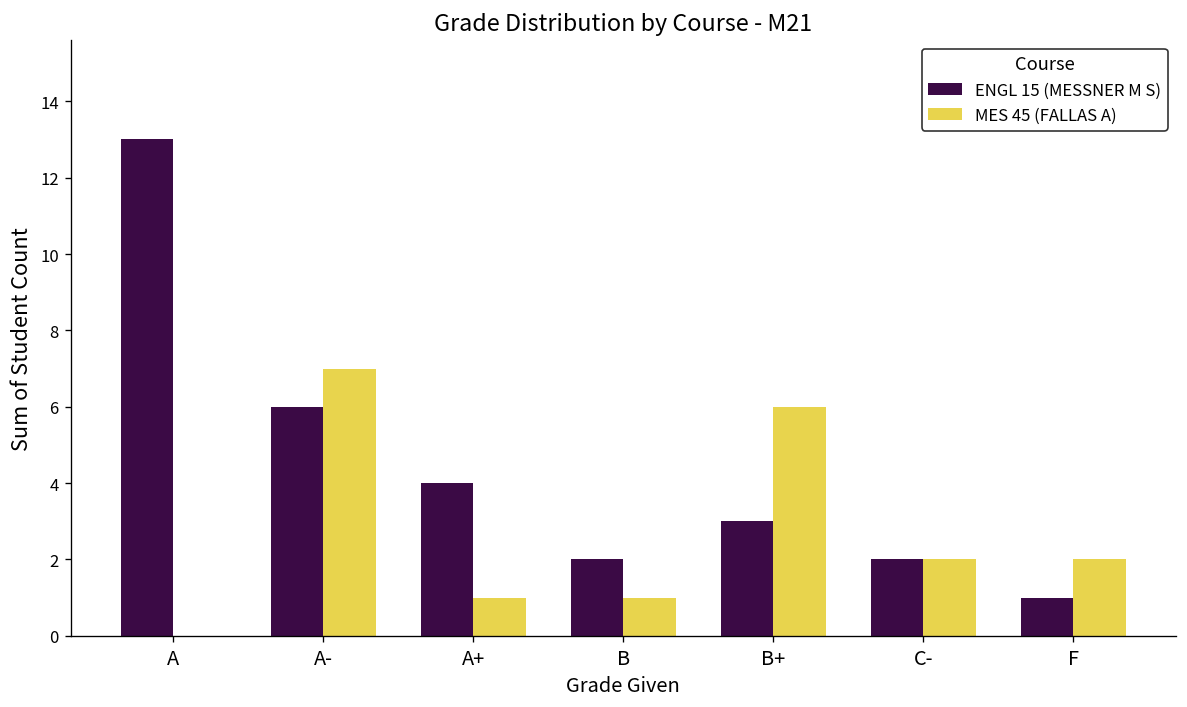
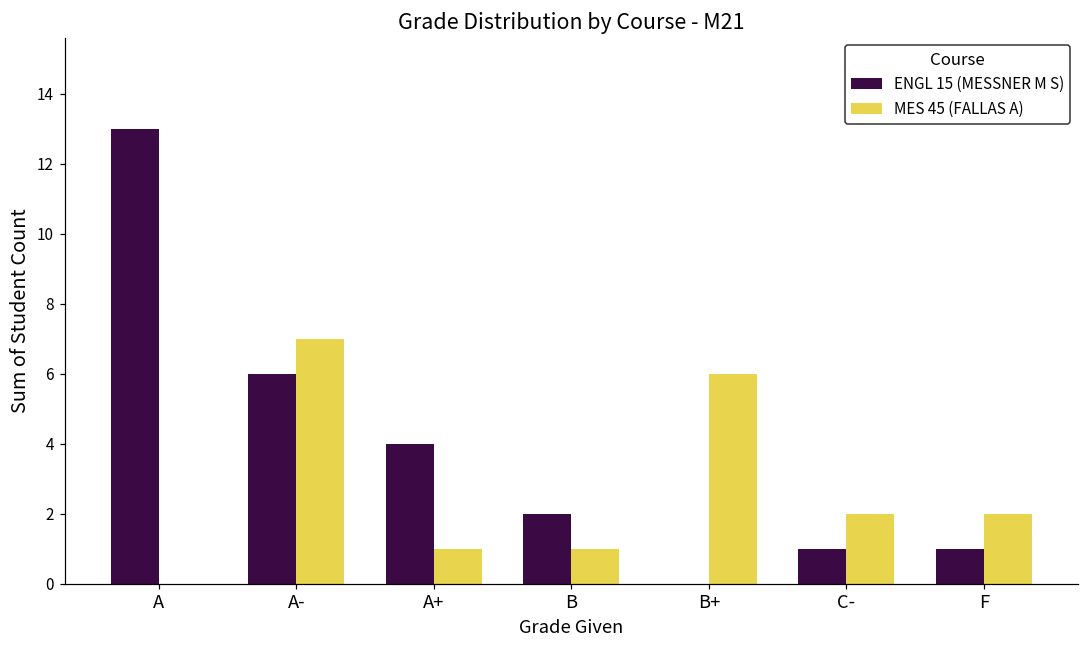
ENGL 15 (MESSNER M S), B+: 3 -> 0
ENGL 15 (MESSNER M S), C-: 2 -> 1
